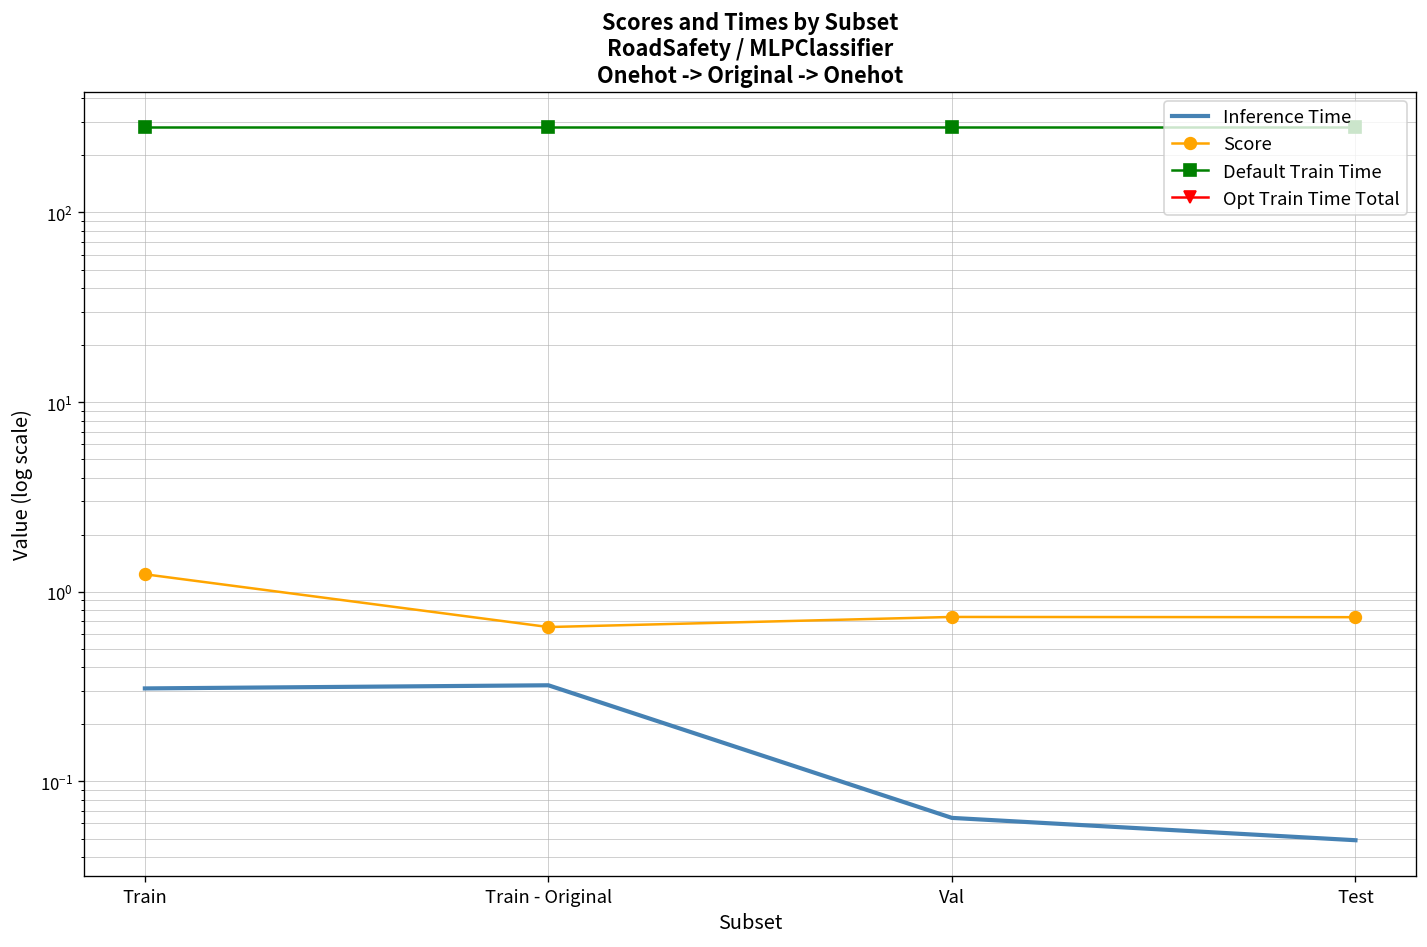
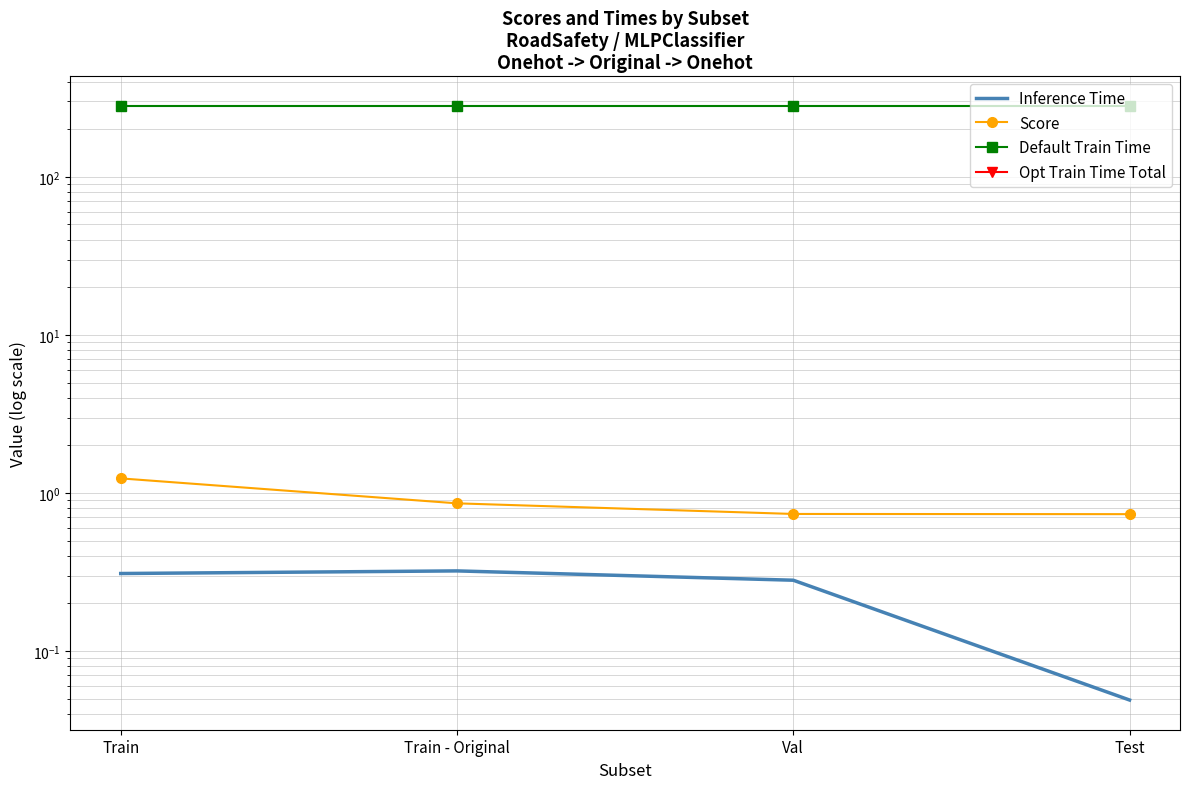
Score, Train - Original: 0.65 -> 0.9
Inference Time, Val: 0.064 -> 0.28
